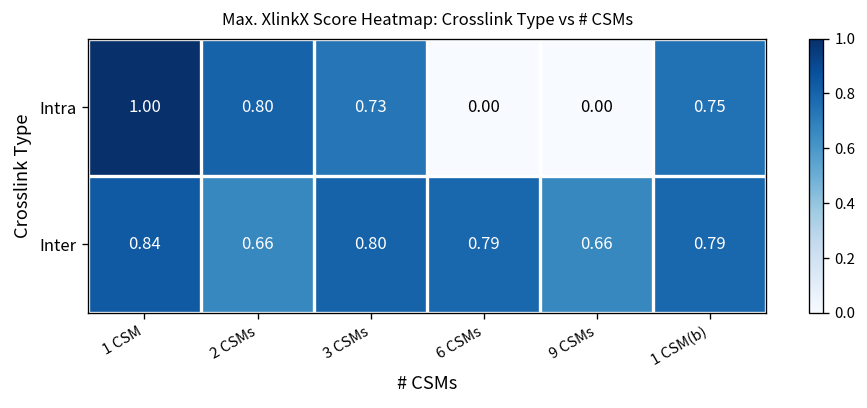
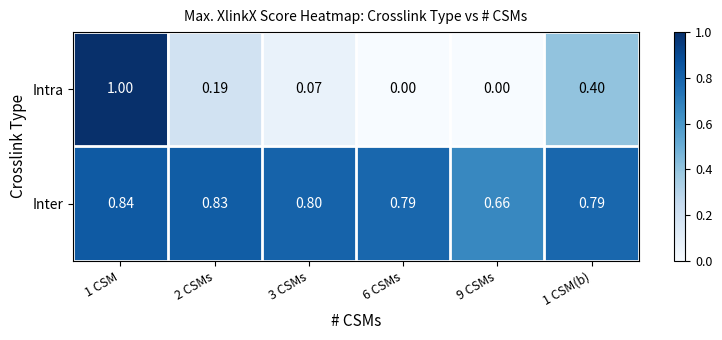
Intra, 2 CSMs: 0.80 -> 0.19
Intra, 3 CSMs: 0.73 -> 0.07
Intra, 1 CSM(b): 0.75 -> 0.40
Inter, 2 CSMs: 0.66 -> 0.83
